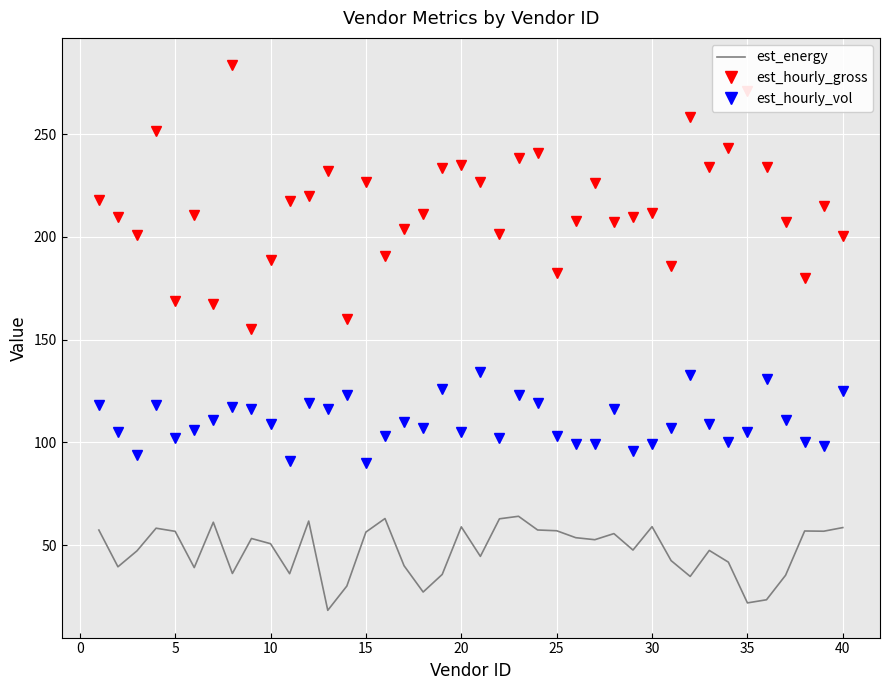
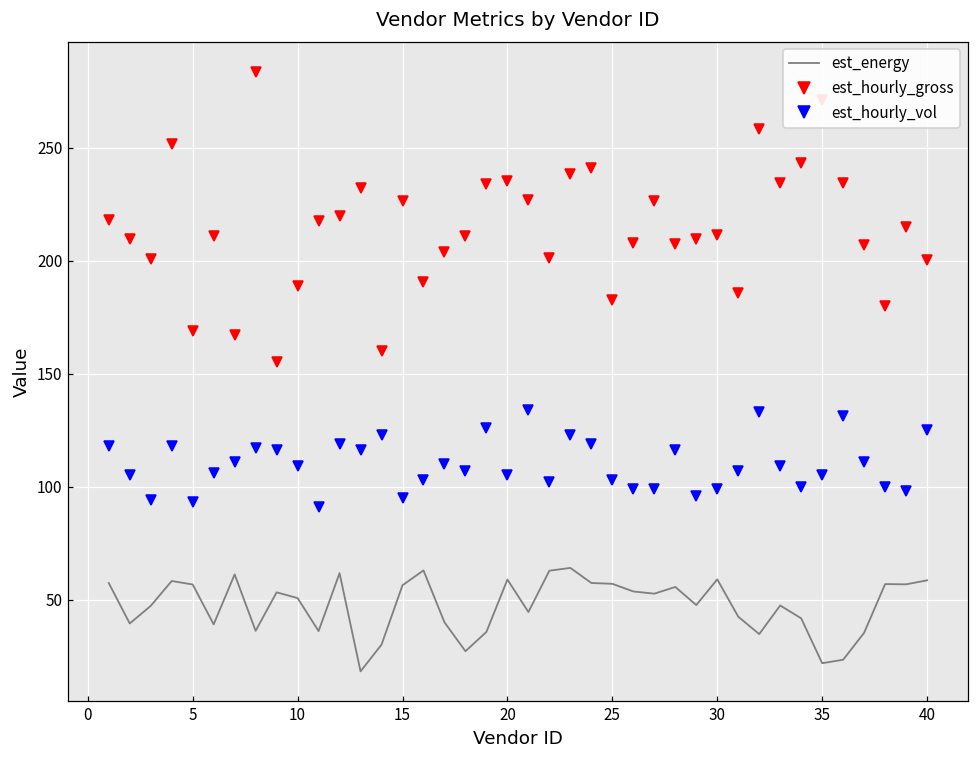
est_hourly_vol, 5: 102 -> 93
est_hourly_vol, 15: 90 -> 95
